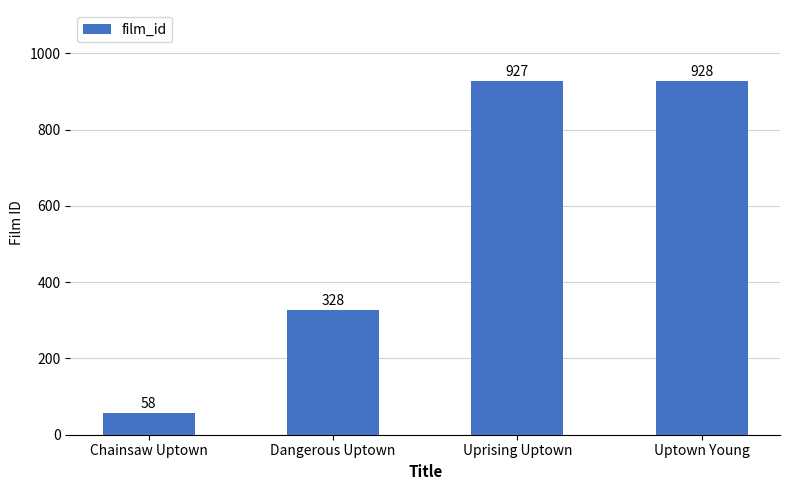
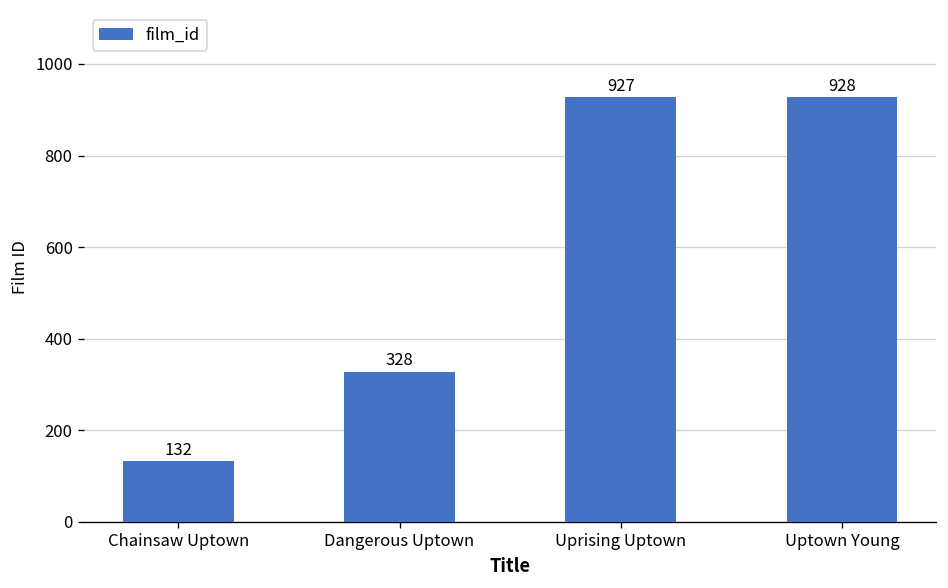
Chainsaw Uptown: 58 -> 132
